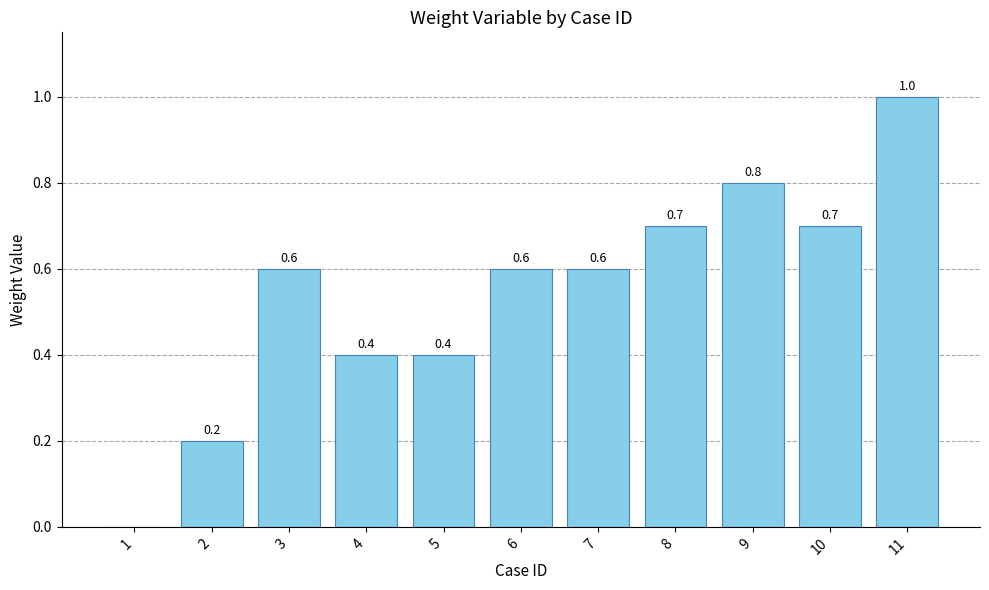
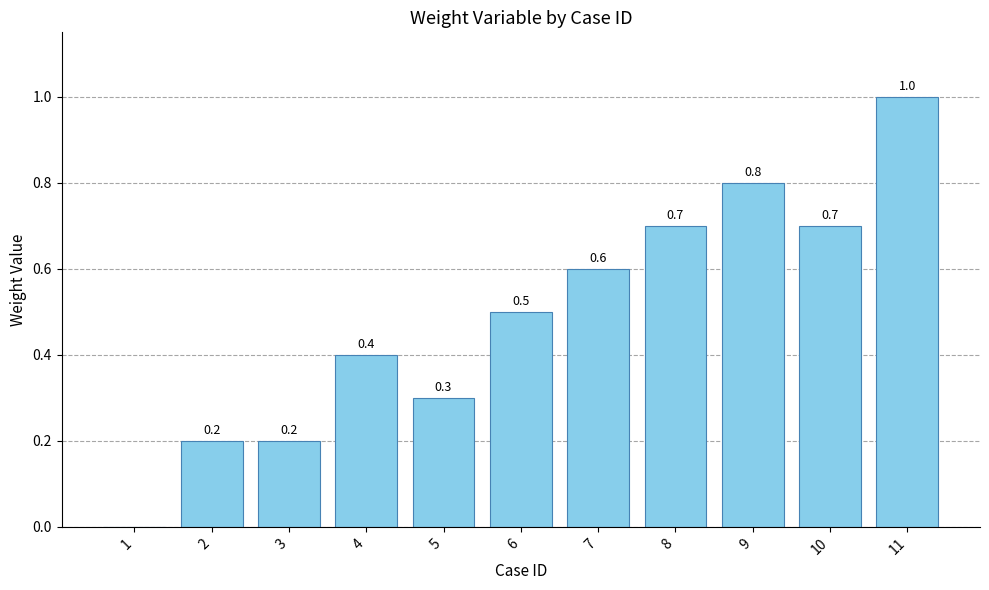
3: 0.6 -> 0.2
5: 0.4 -> 0.3
6: 0.6 -> 0.5
